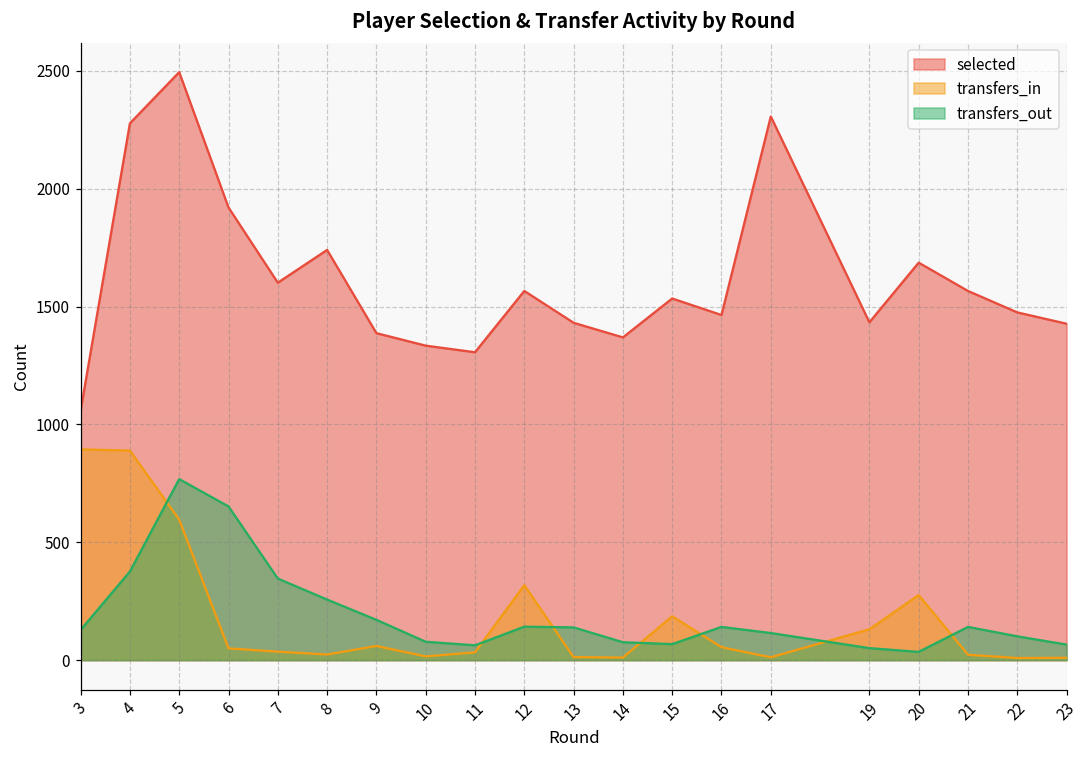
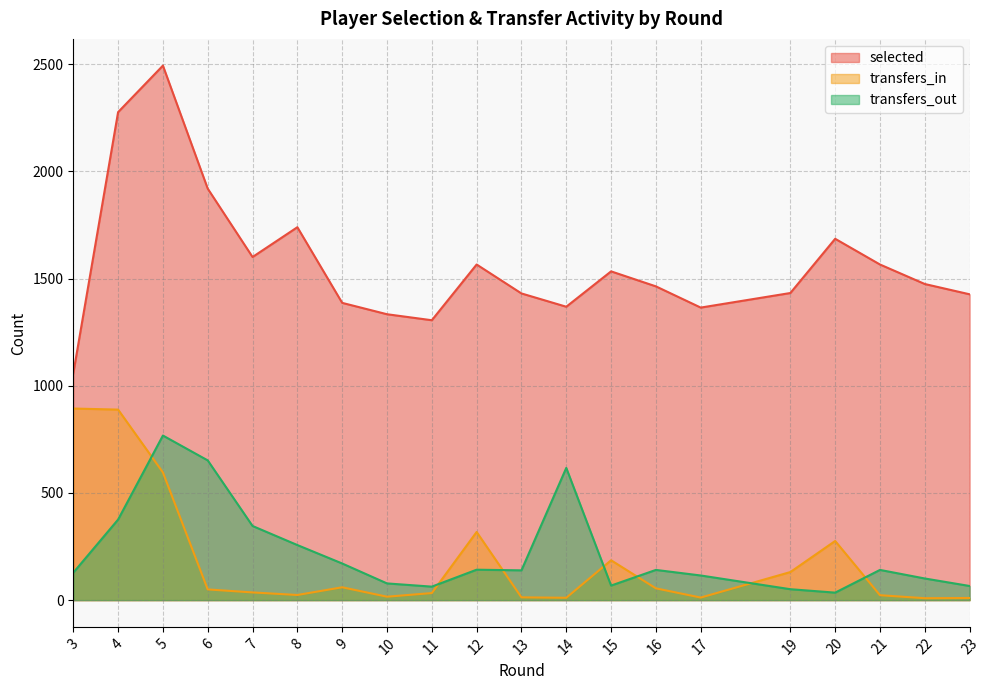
transfers_out, 14: 80 -> 620
selected, 17: 2310 -> 1370
